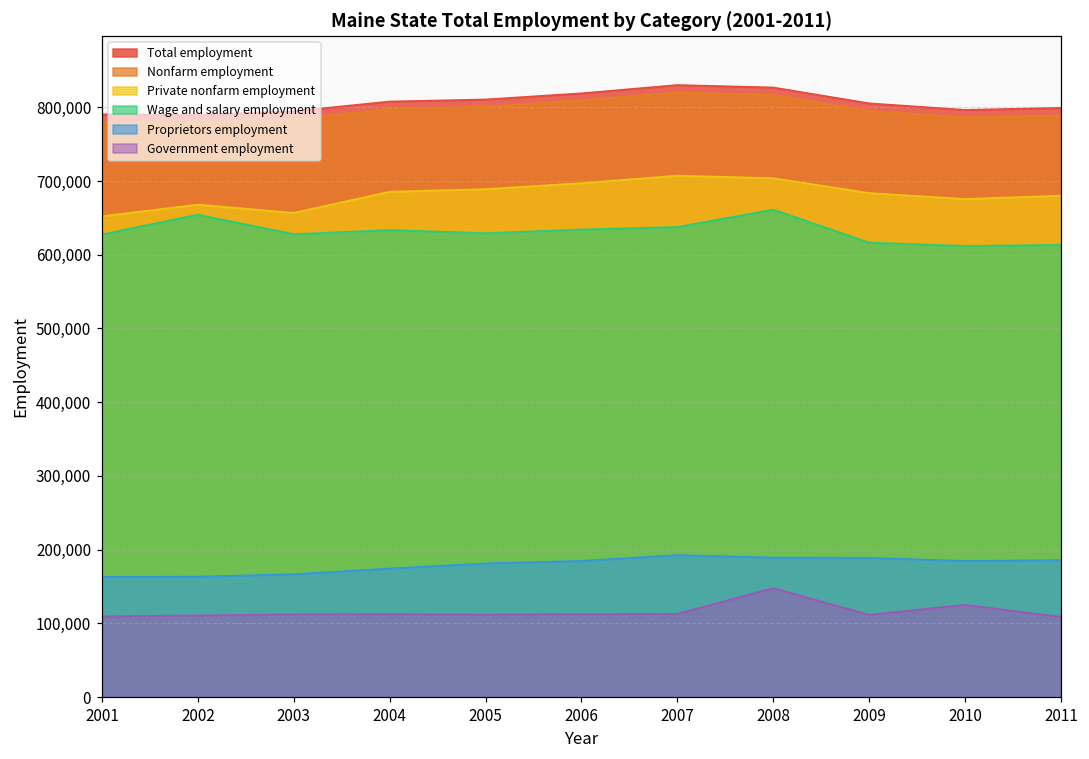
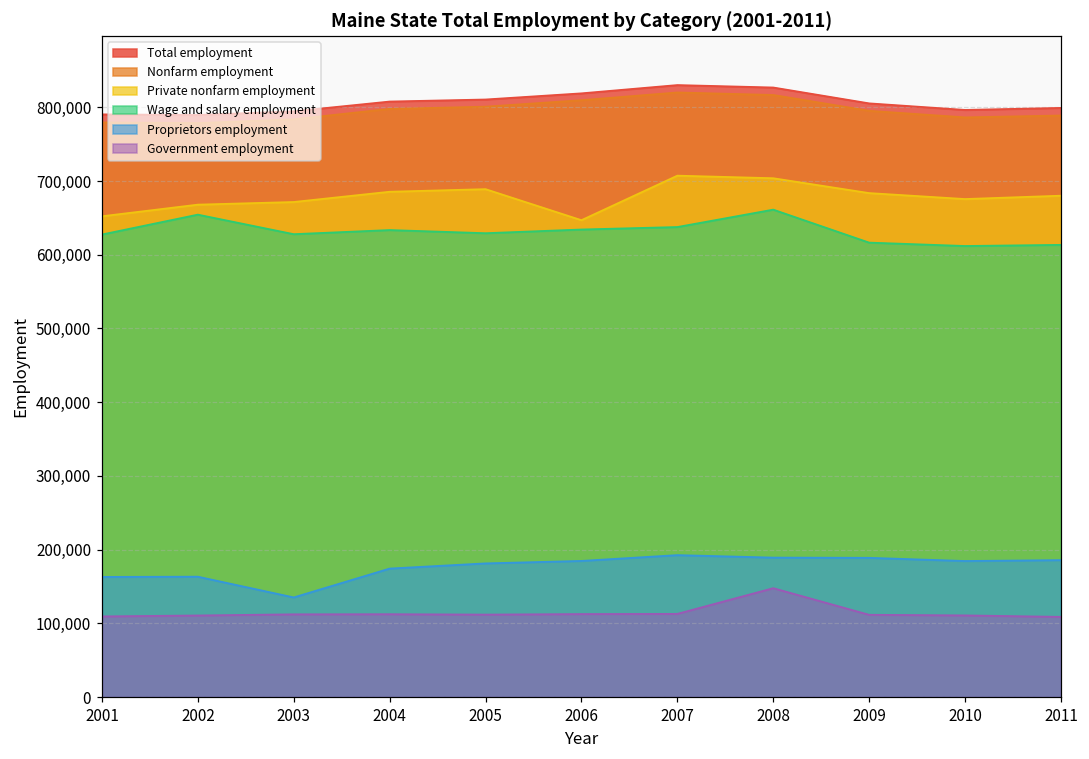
Private nonfarm employment, 2003: 660,000 -> 670,000
Proprietors employment, 2003: 170,000 -> 140,000
Private nonfarm employment, 2006: 700,000 -> 650,000
Government employment, 2010: 130,000 -> 110,000
